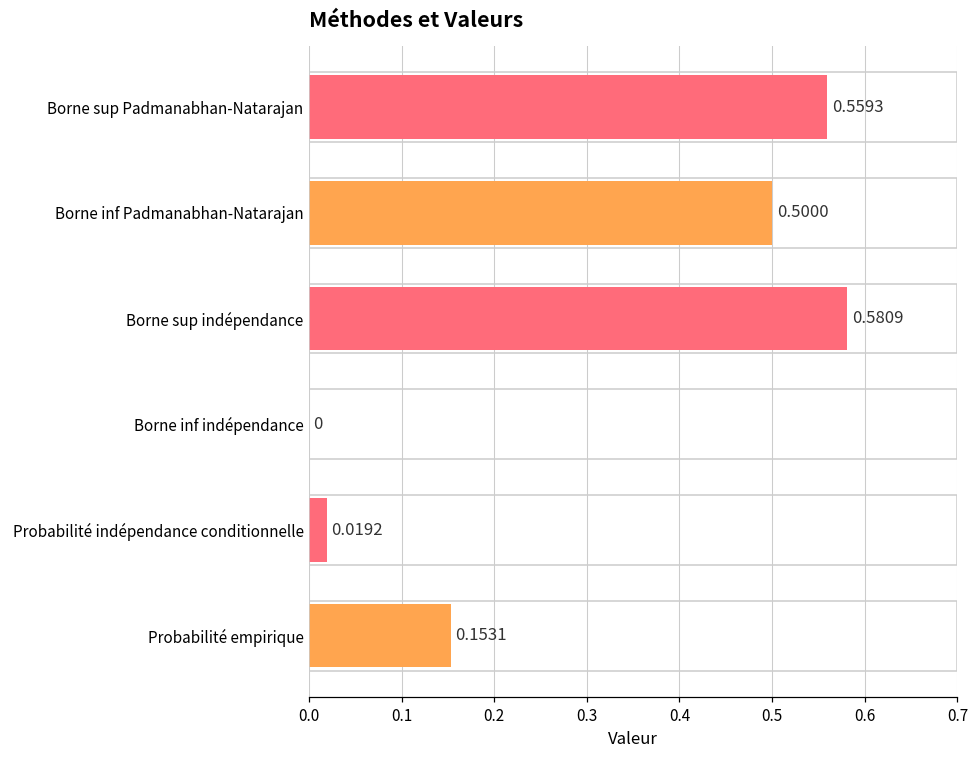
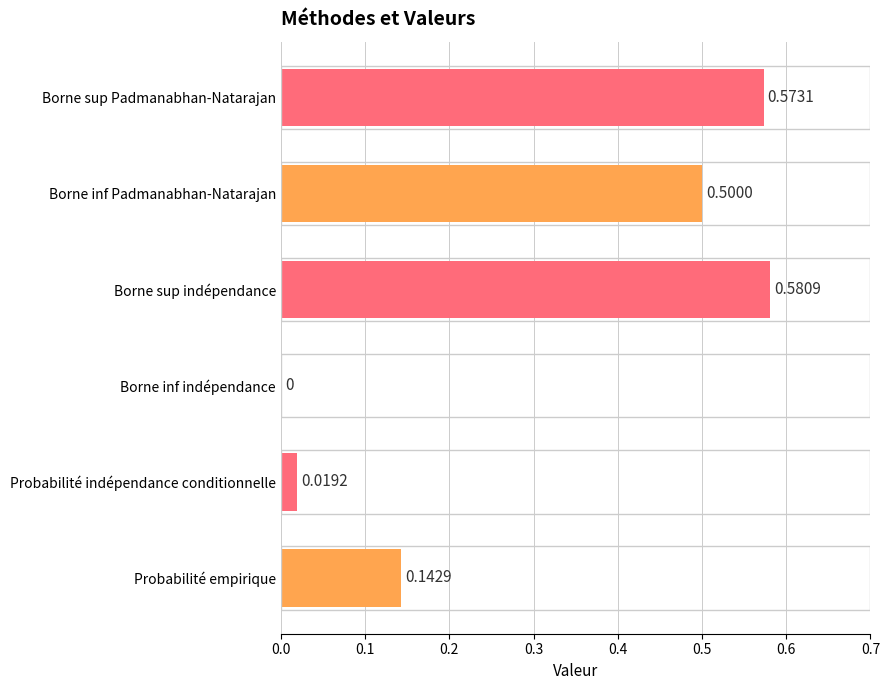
Borne sup Padmanabhan-Natarajan: 0.5593 -> 0.5731
Probabilité empirique: 0.1531 -> 0.1429
